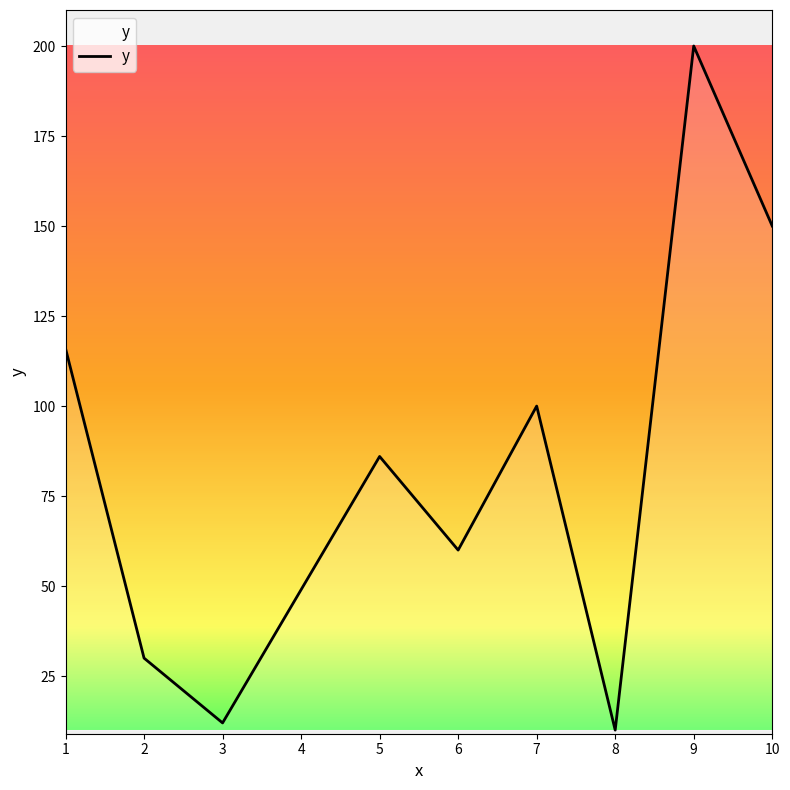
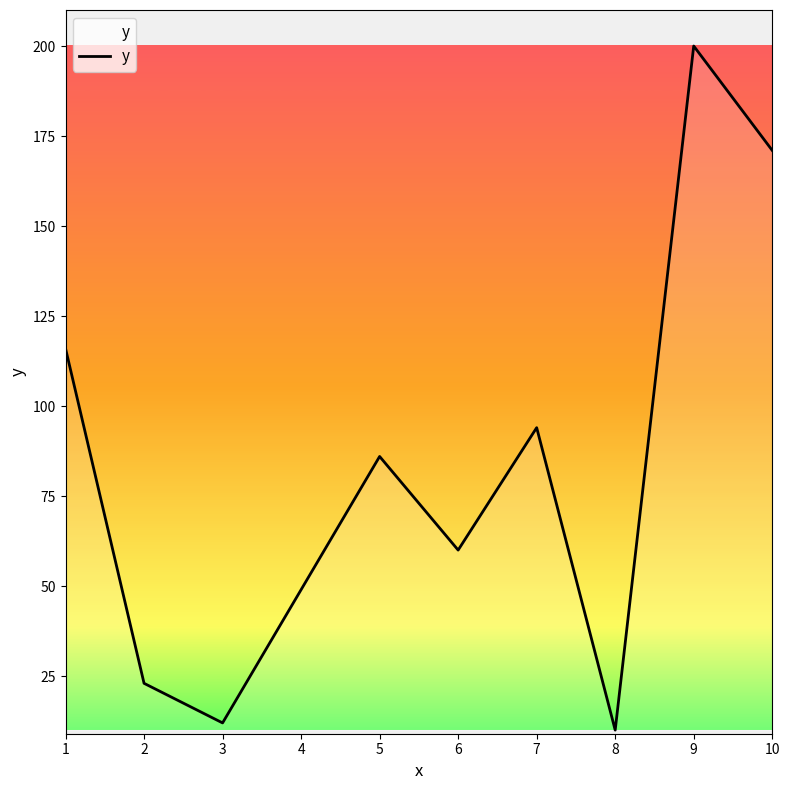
2: 30 -> 23
7: 100 -> 94
10: 150 -> 171
